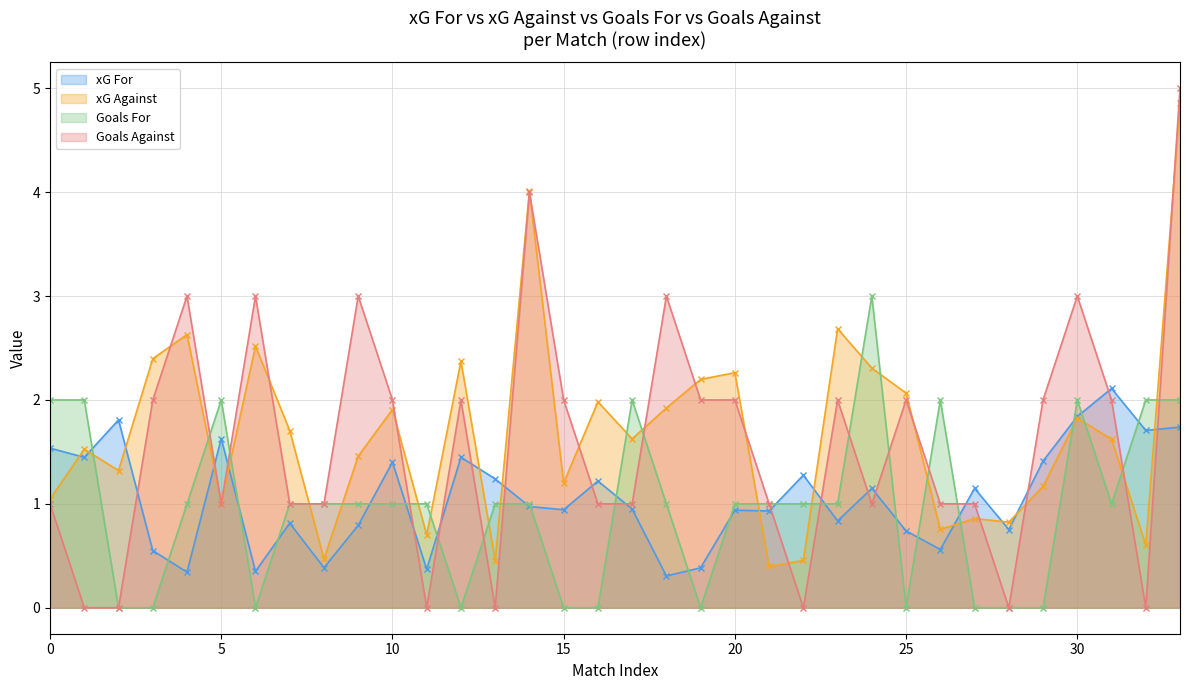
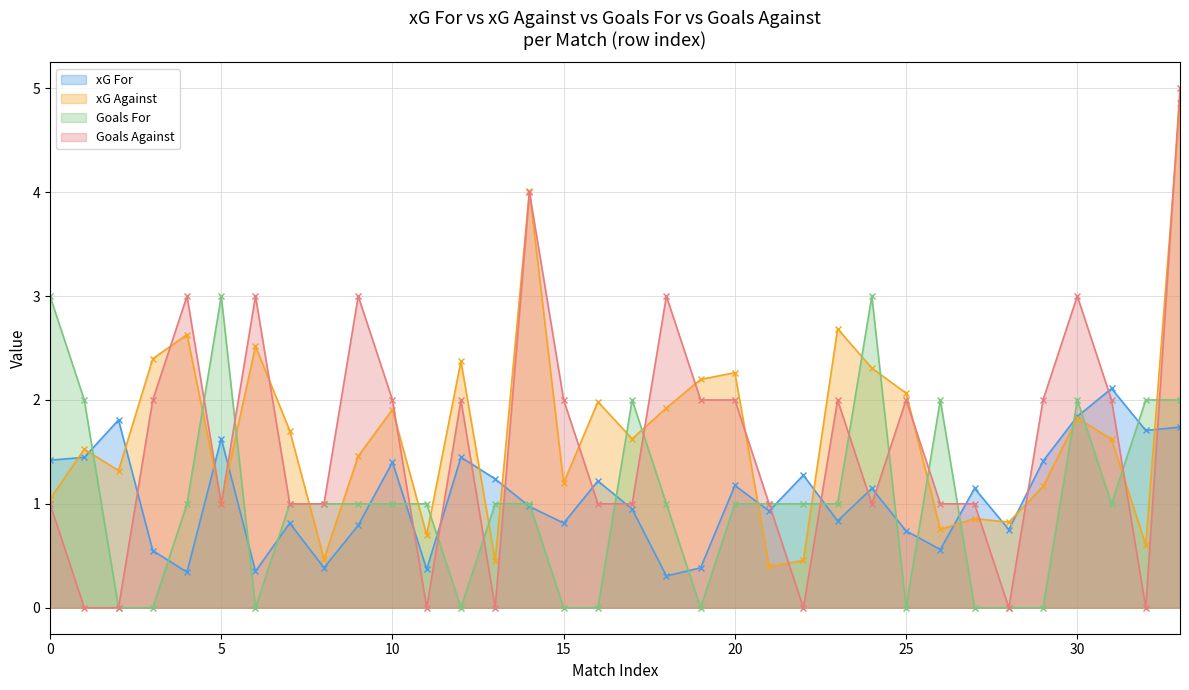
xG For, 0: 1.54 -> 1.42
Goals For, 0: 2 -> 3
Goals For, 5: 2 -> 3
xG For, 15: 0.94 -> 0.82
xG For, 20: 0.94 -> 1.18
